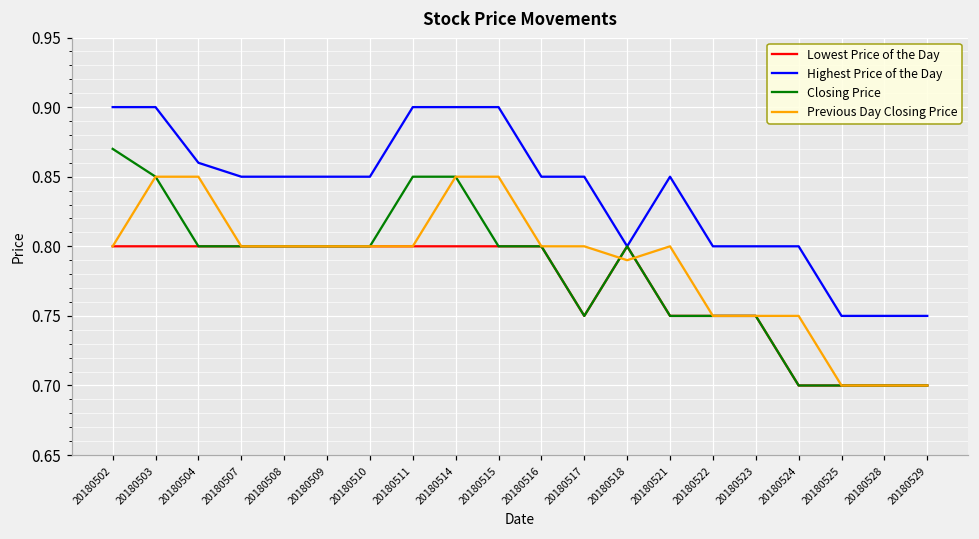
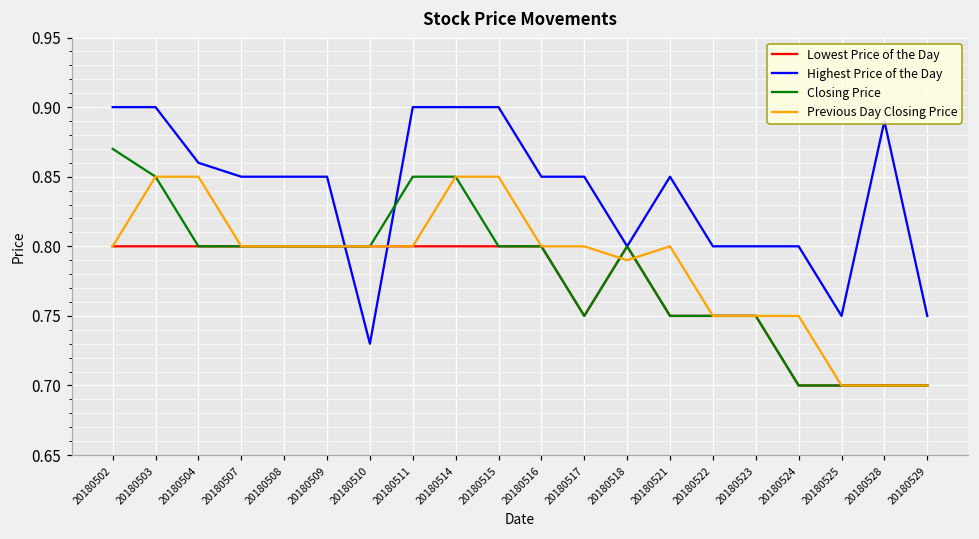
Highest Price of the Day, 20180510: 0.85 -> 0.73
Highest Price of the Day, 20180528: 0.75 -> 0.89
